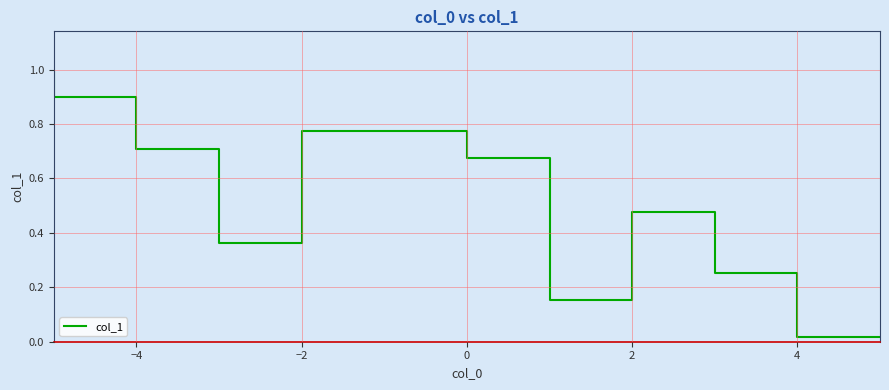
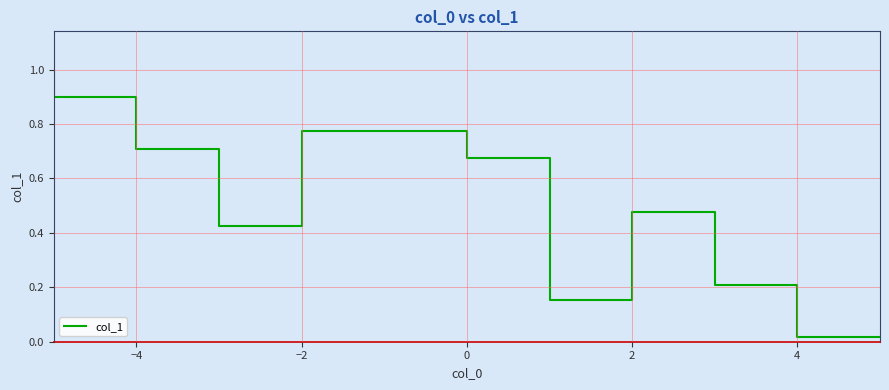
−2: 0.36 -> 0.43
4: 0.25 -> 0.21
